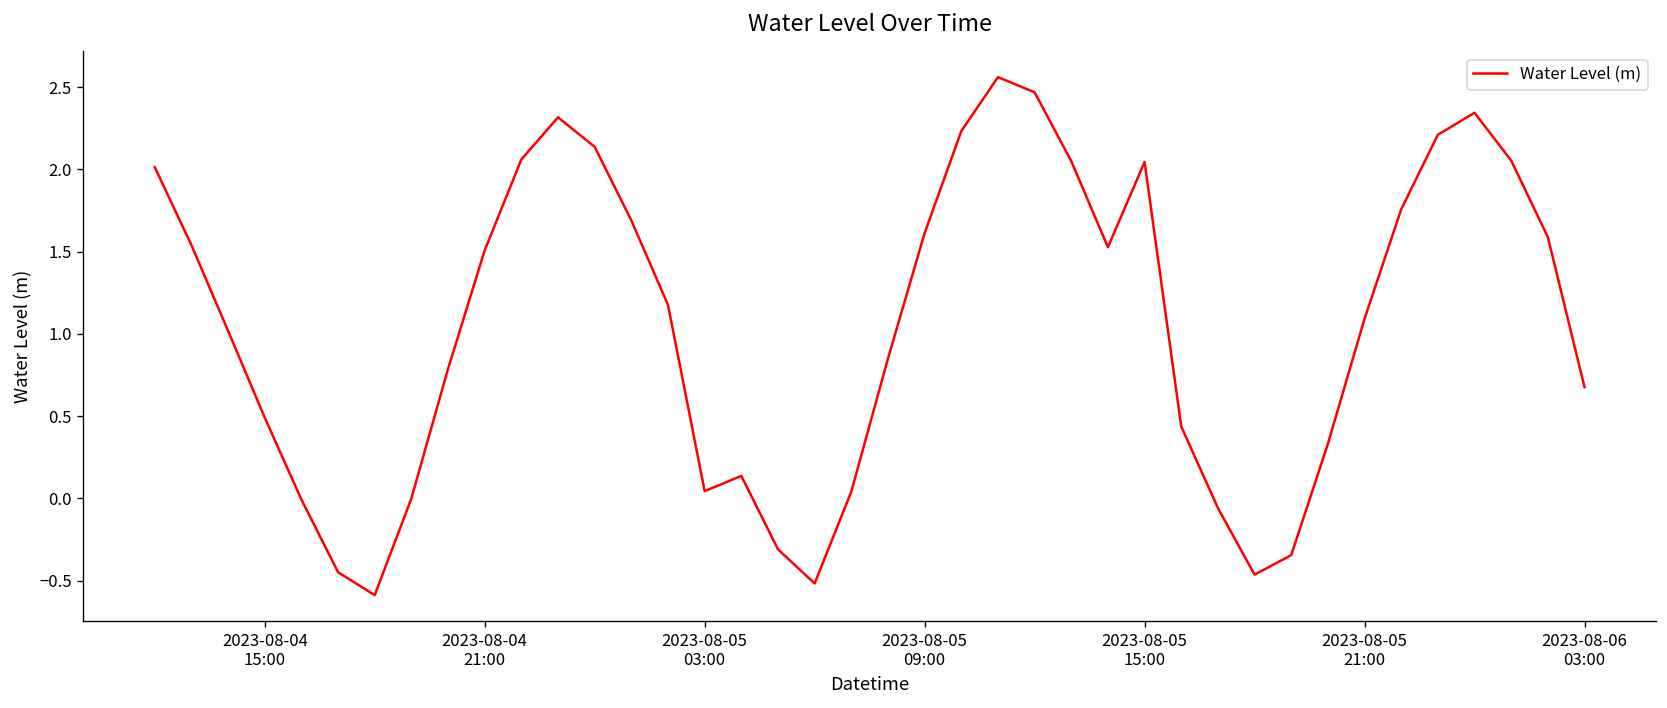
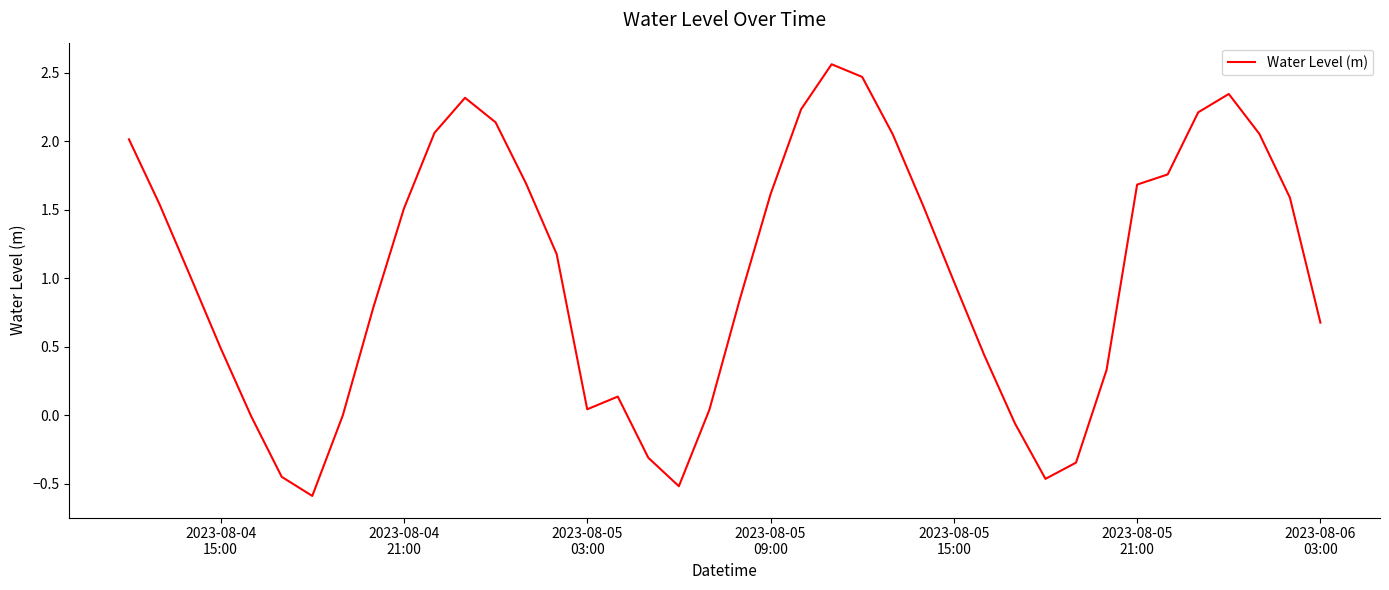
2023-08-05 15:00: 2.04 -> 0.98
2023-08-05 21:00: 1.09 -> 1.68
